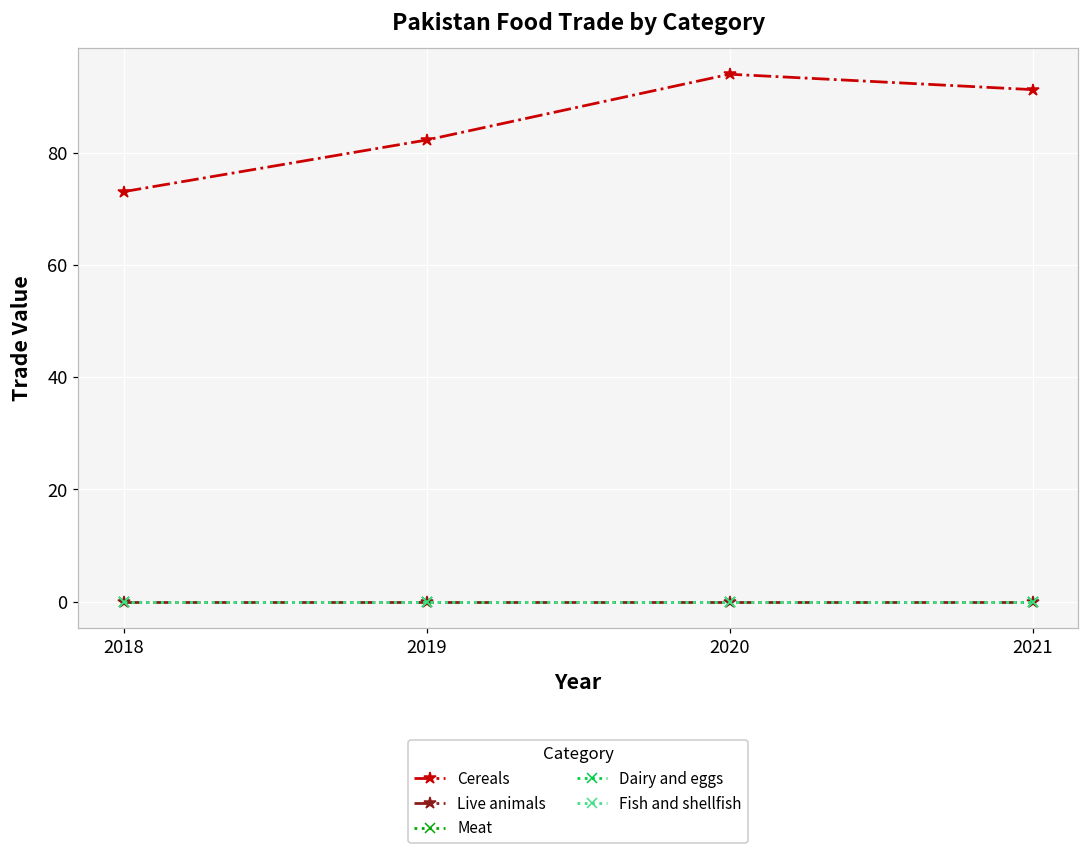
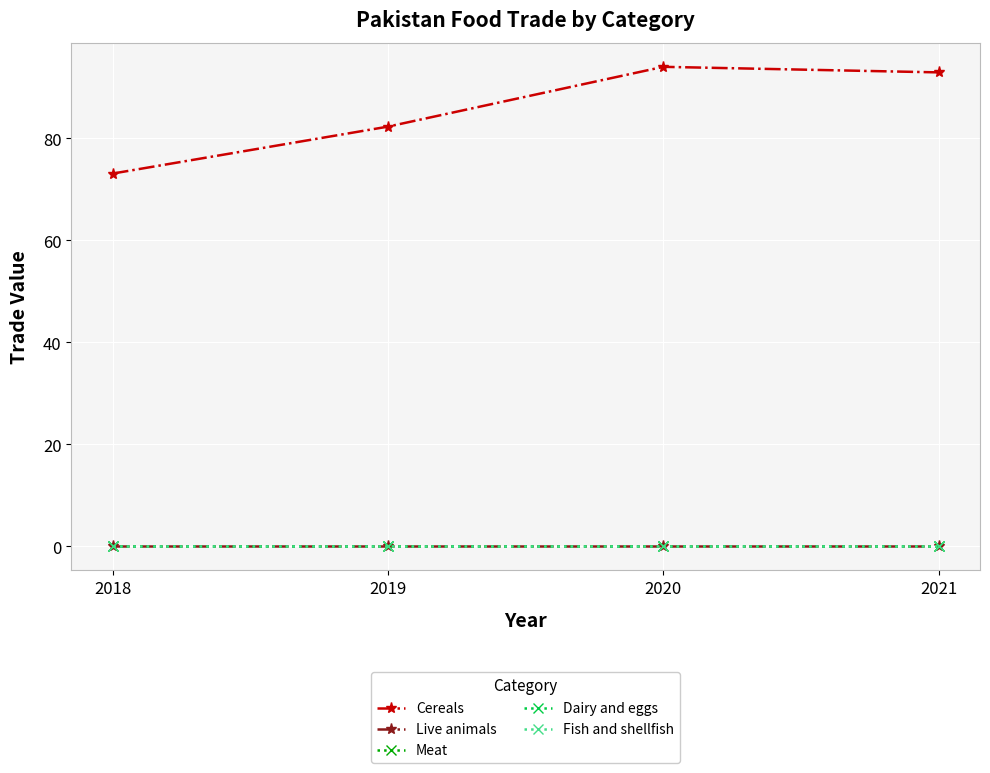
Cereals, 2021: 91 -> 93
